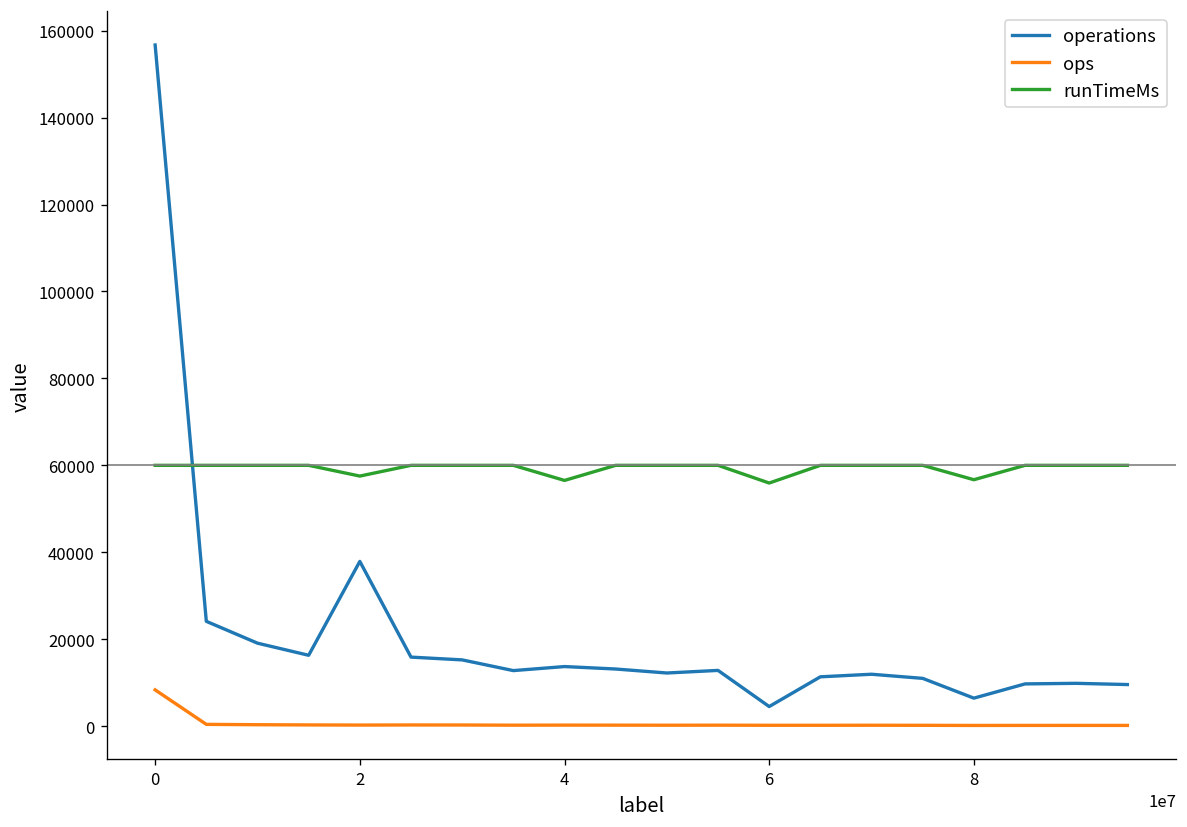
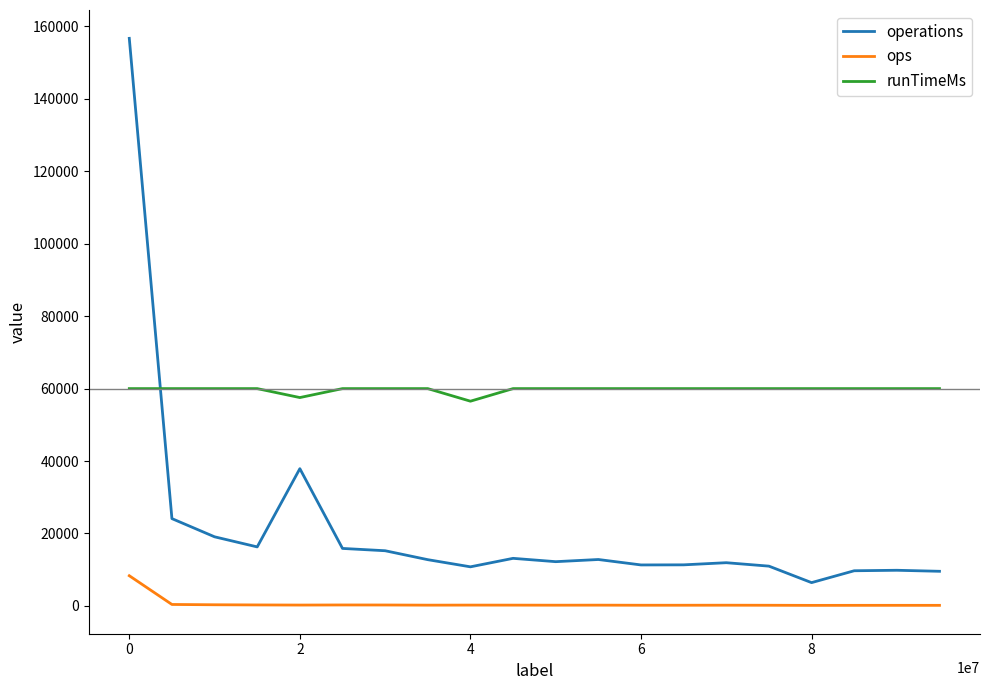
operations, 4: 14000 -> 11000
operations, 6: 4000 -> 11000
runTimeMs, 6: 56000 -> 60000
runTimeMs, 8: 57000 -> 60000
